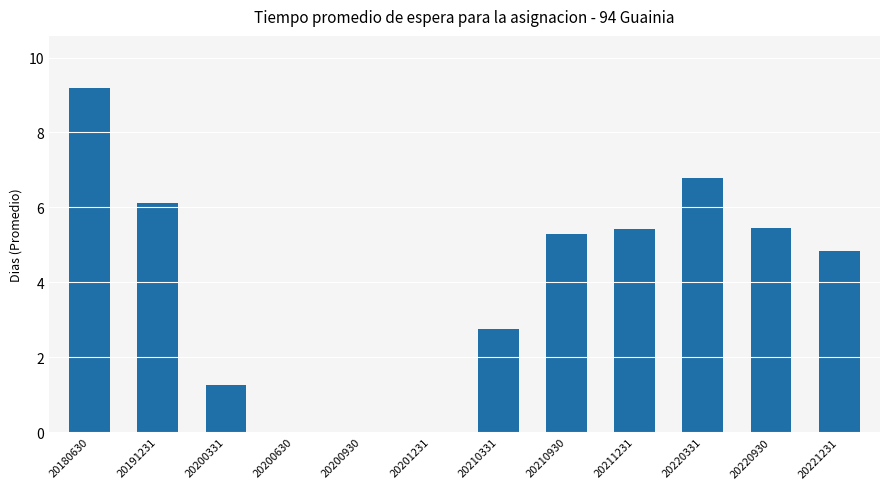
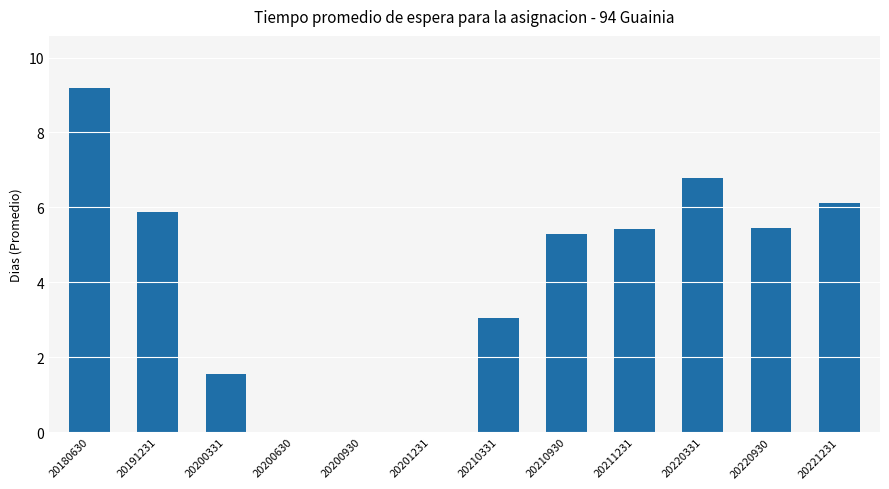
20191231: 6.1 -> 5.9
20200331: 1.3 -> 1.5
20210331: 2.8 -> 3.1
20221231: 4.8 -> 6.1
